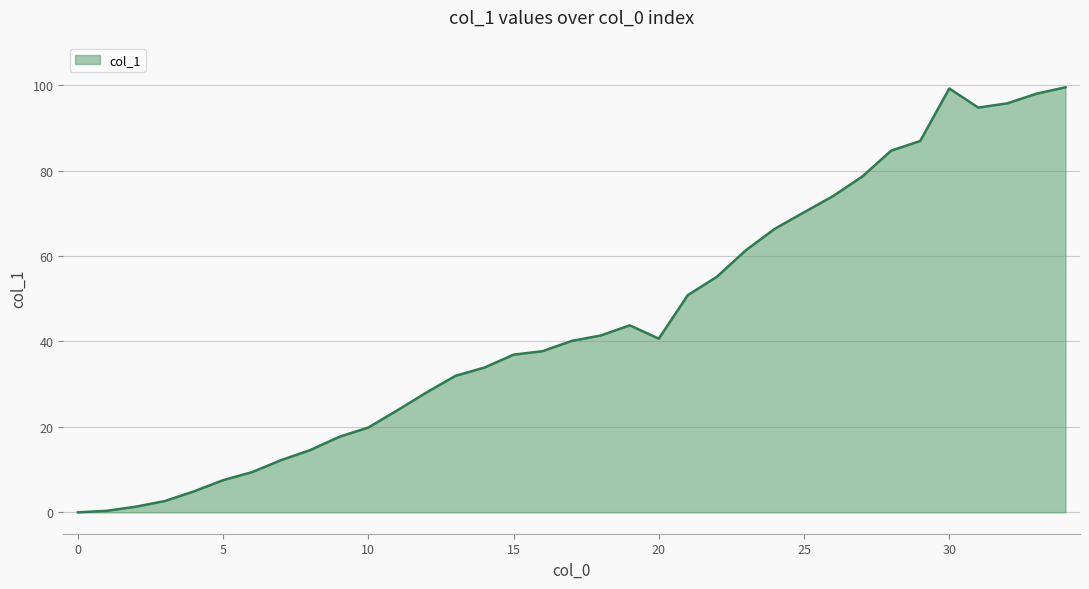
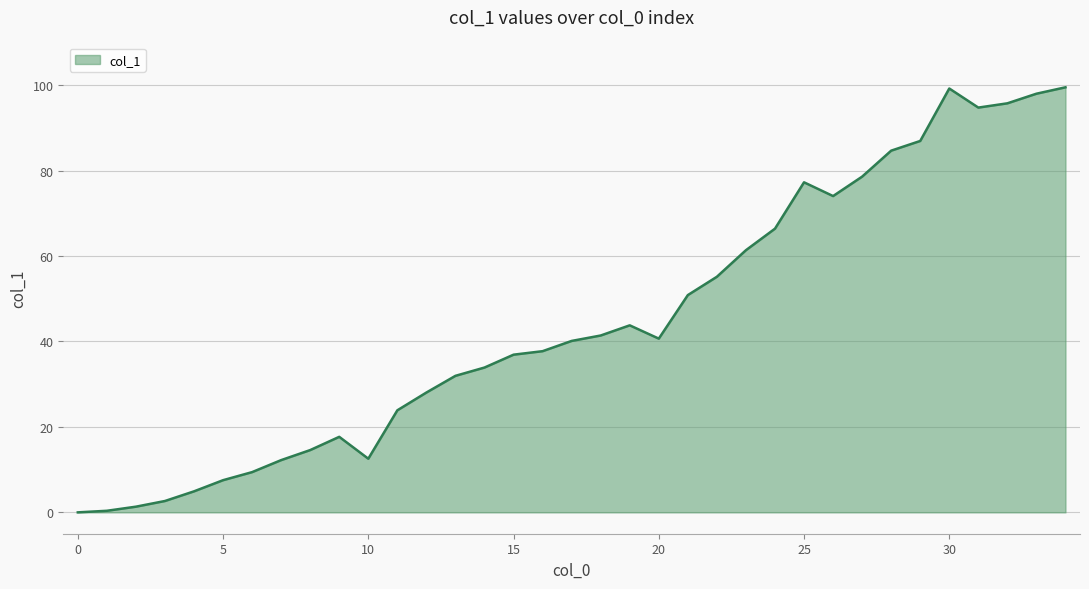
10: 20 -> 13
25: 70 -> 77
